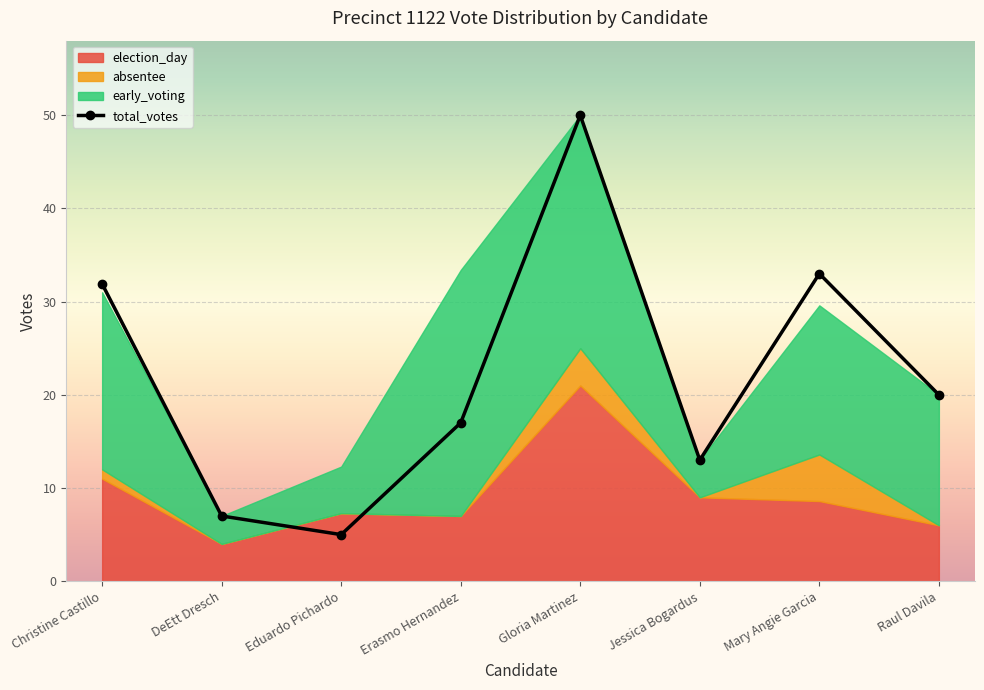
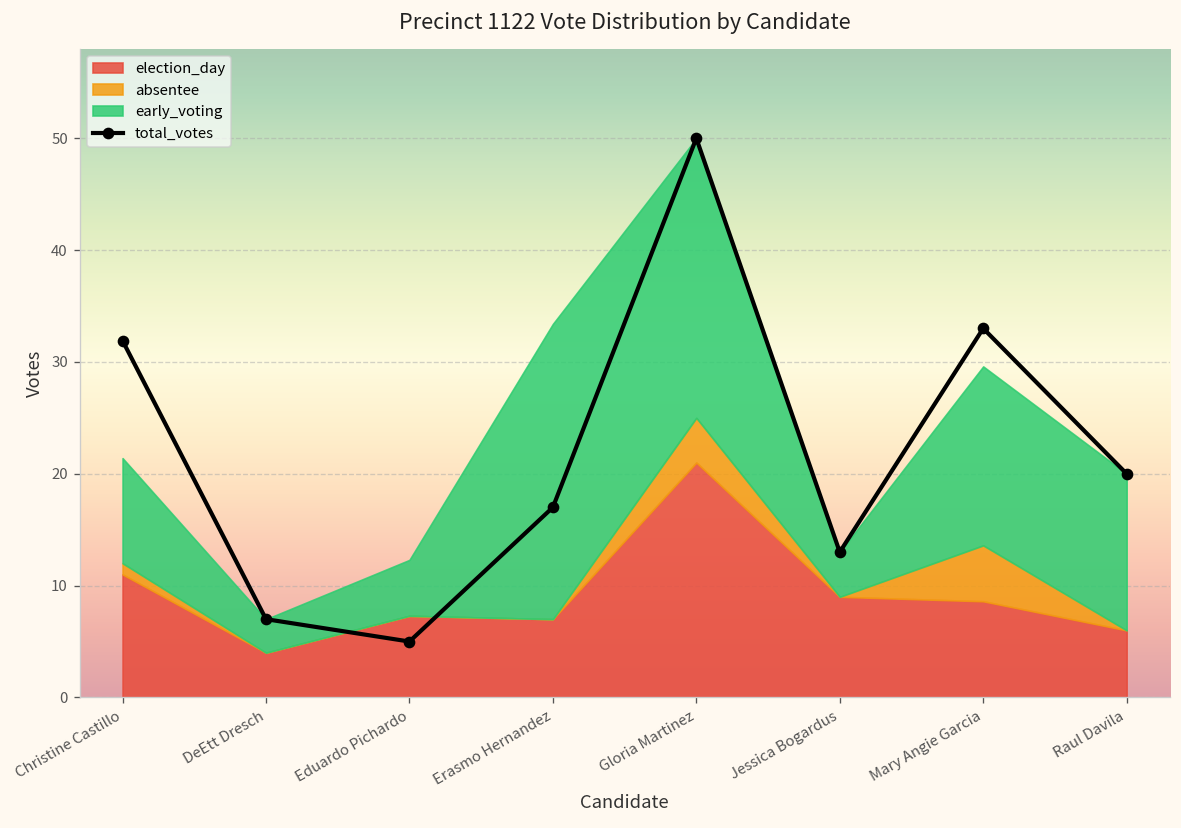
early_voting, Christine Castillo: 19 -> 9
